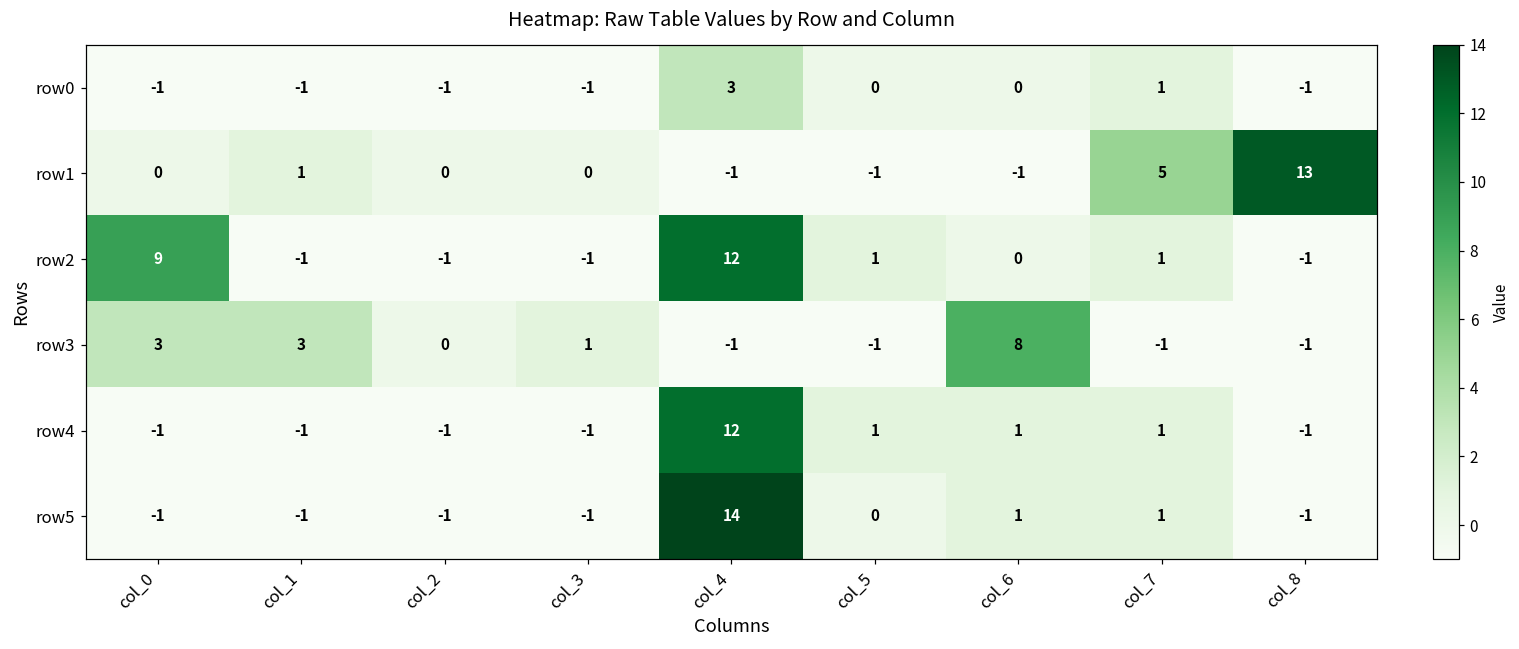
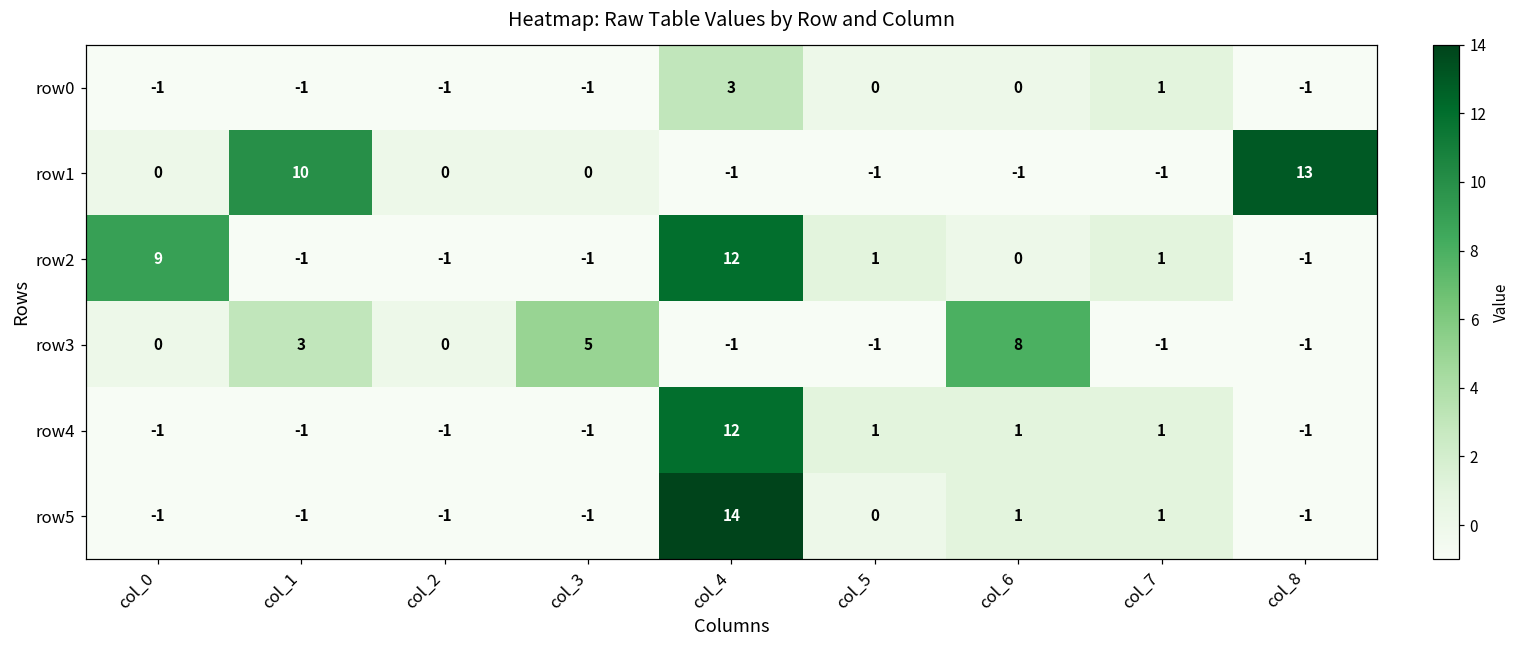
row1, col_1: 1 -> 10
row1, col_7: 5 -> -1
row3, col_0: 3 -> 0
row3, col_3: 1 -> 5
